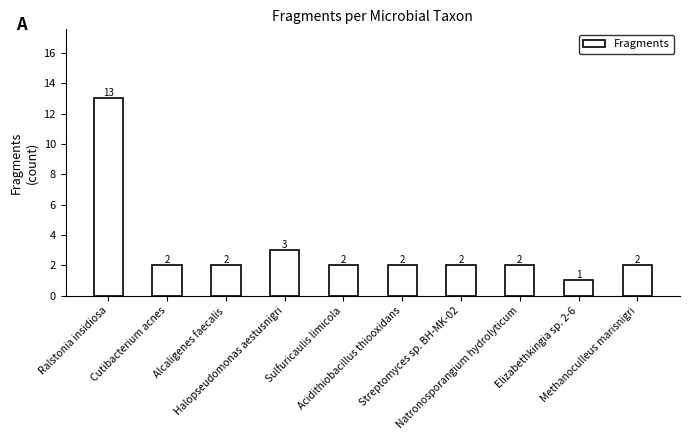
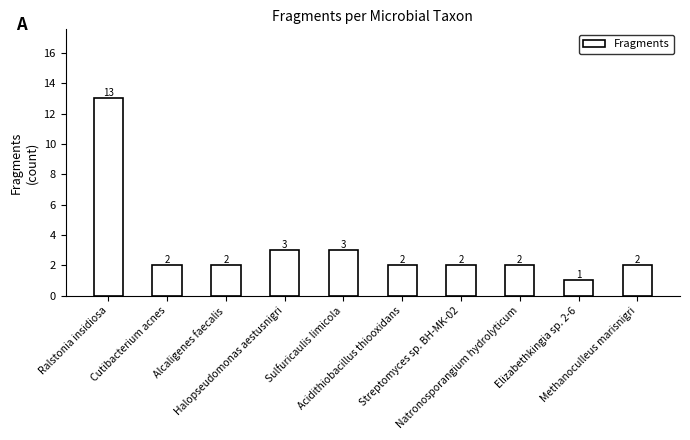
Sulfuricaulis limicola: 2 -> 3
